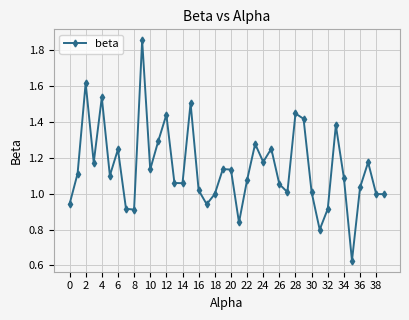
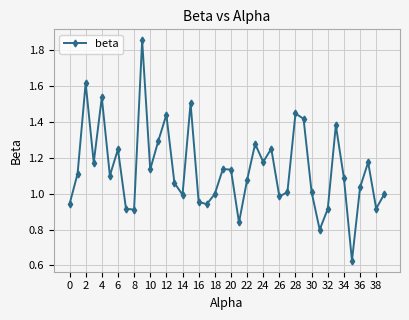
14: 1.06 -> 0.99
16: 1.02 -> 0.96
26: 1.05 -> 0.99
38: 1.00 -> 0.92
